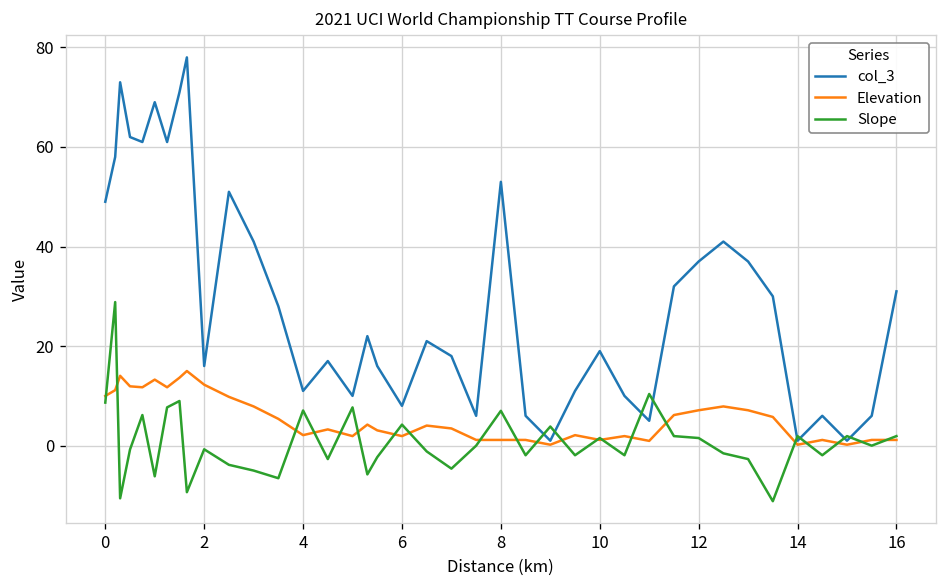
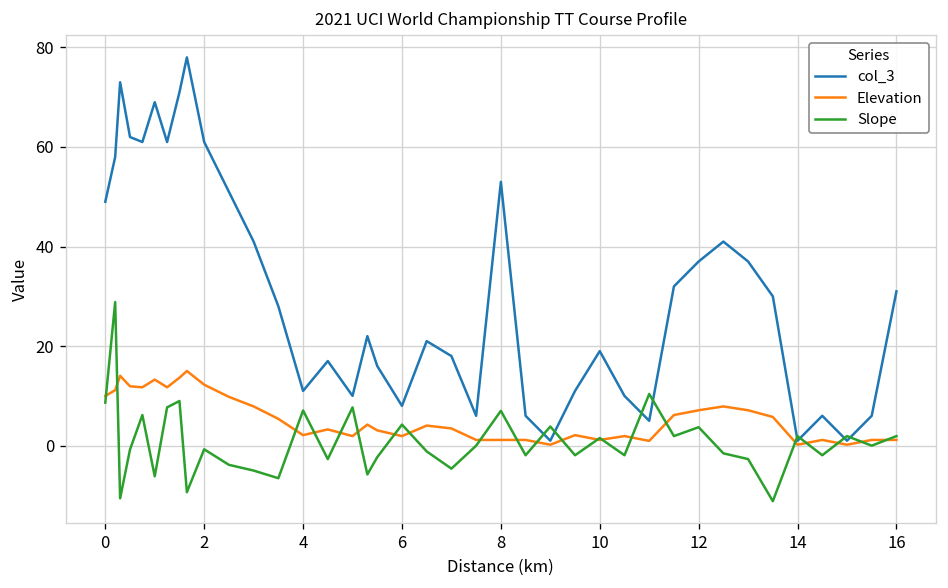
col_3, 2: 16 -> 61
Slope, 12: 2 -> 4
